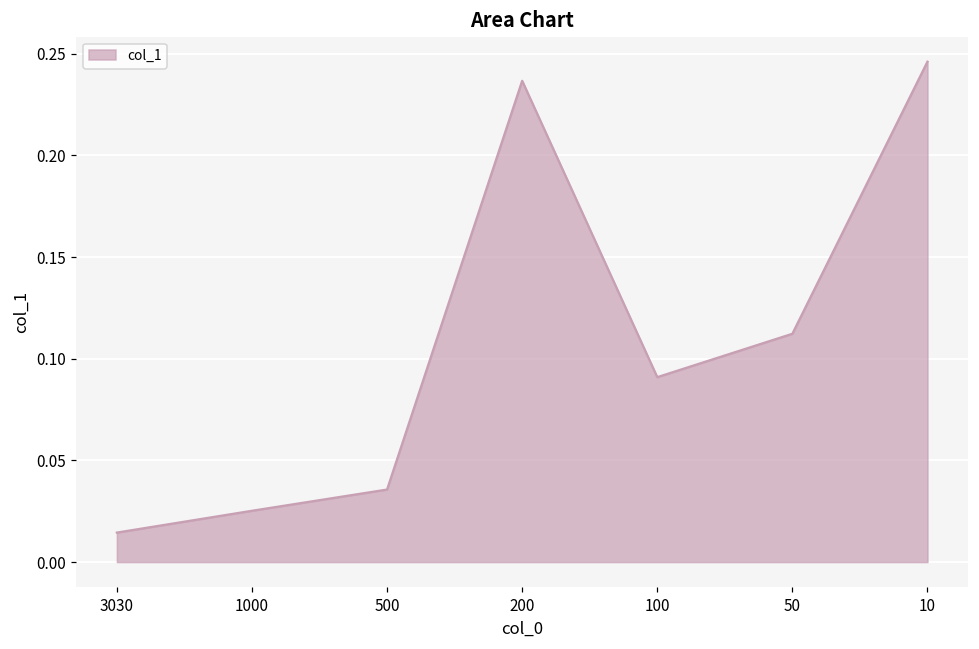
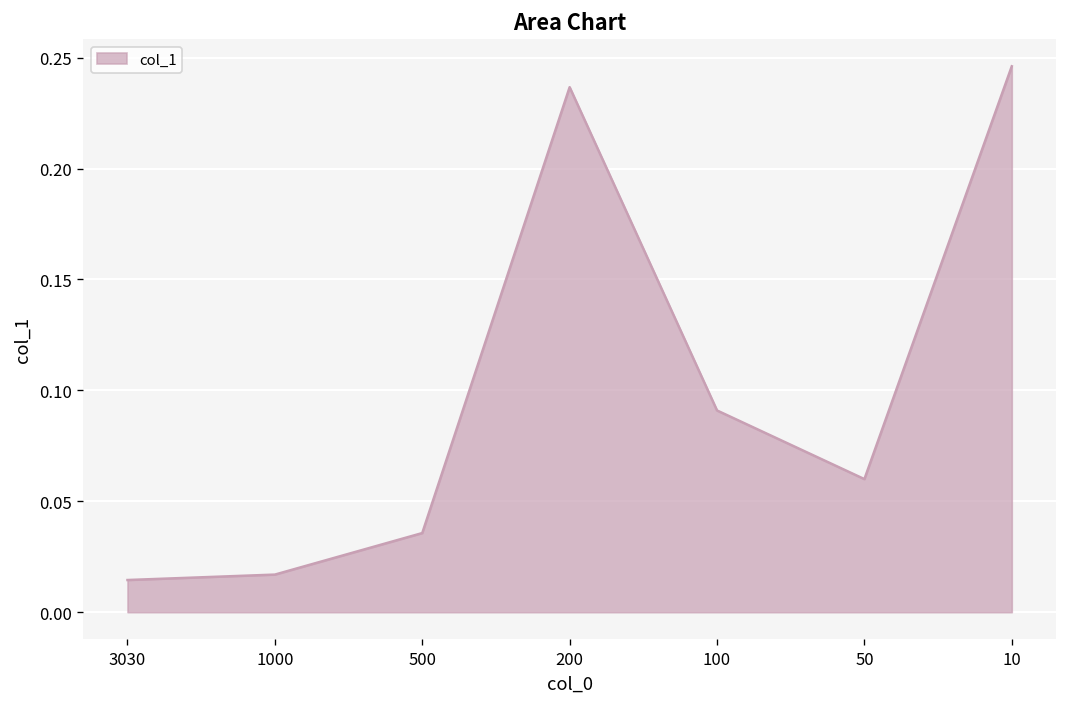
1000: 0.025 -> 0.017
50: 0.112 -> 0.060
